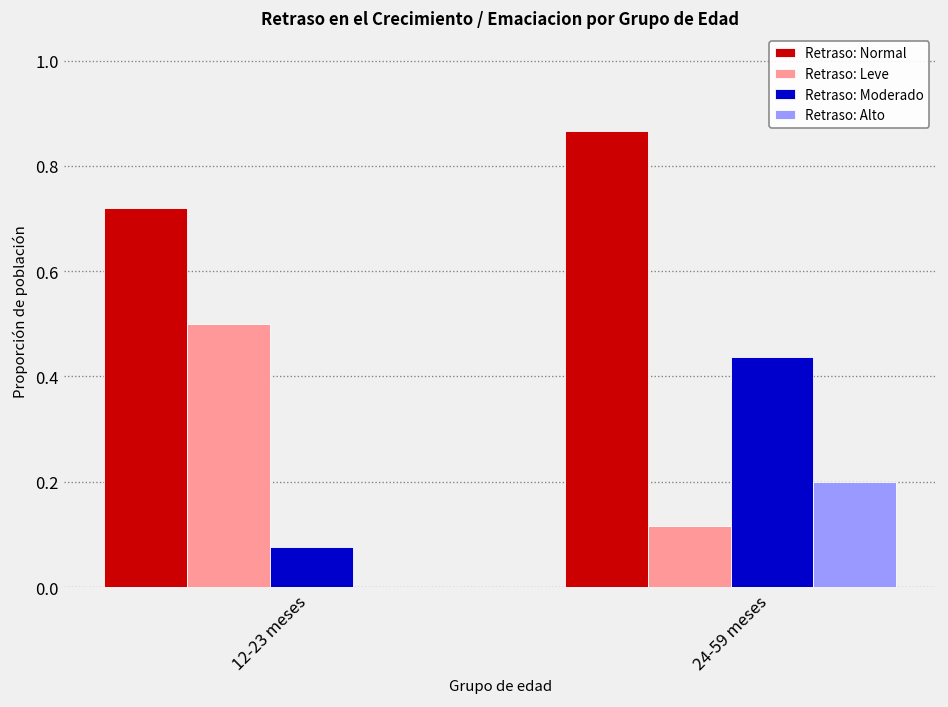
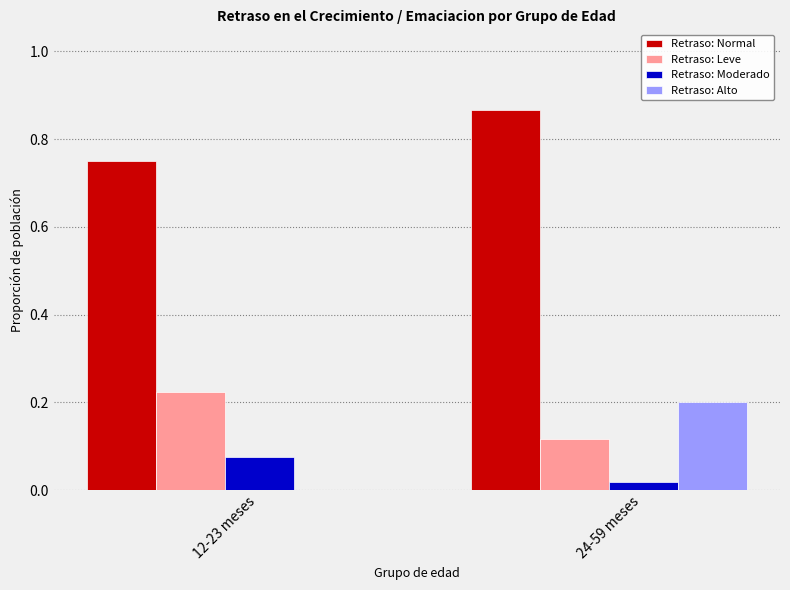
Retraso: Normal, 12-23 meses: 0.72 -> 0.75
Retraso: Leve, 12-23 meses: 0.50 -> 0.22
Retraso: Moderado, 24-59 meses: 0.44 -> 0.02
